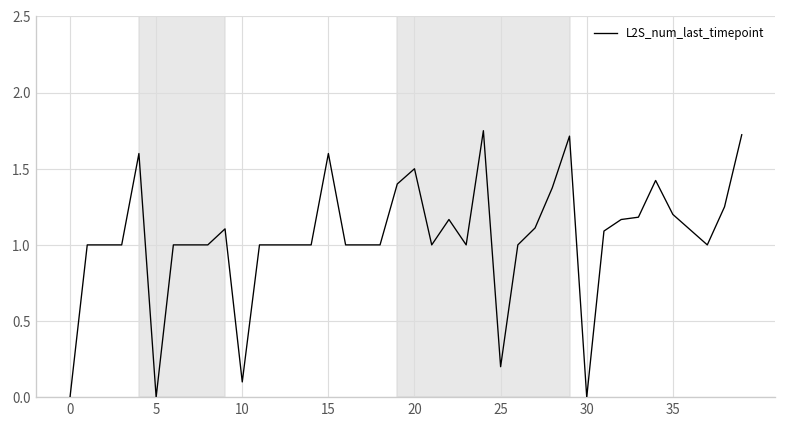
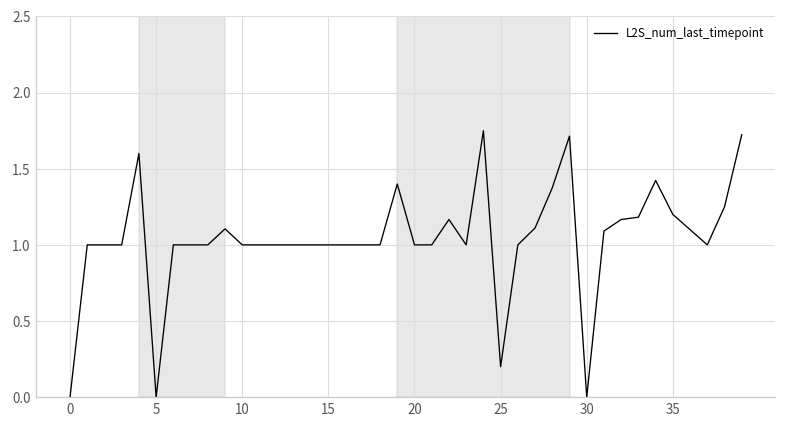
10: 0.1 -> 1.0
15: 1.6 -> 1.0
20: 1.5 -> 1.0
